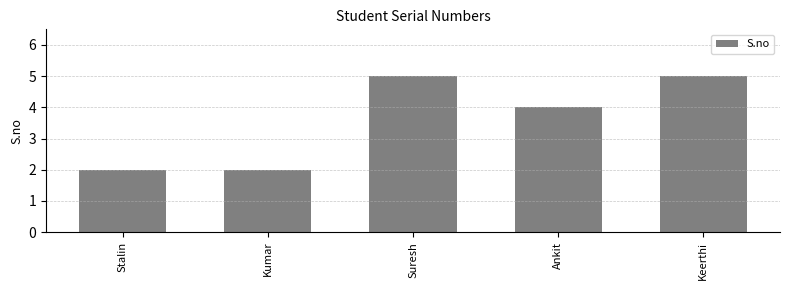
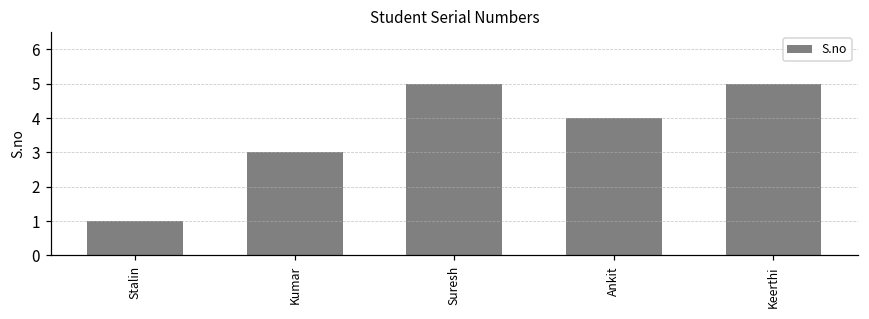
Stalin: 2 -> 1
Kumar: 2 -> 3
